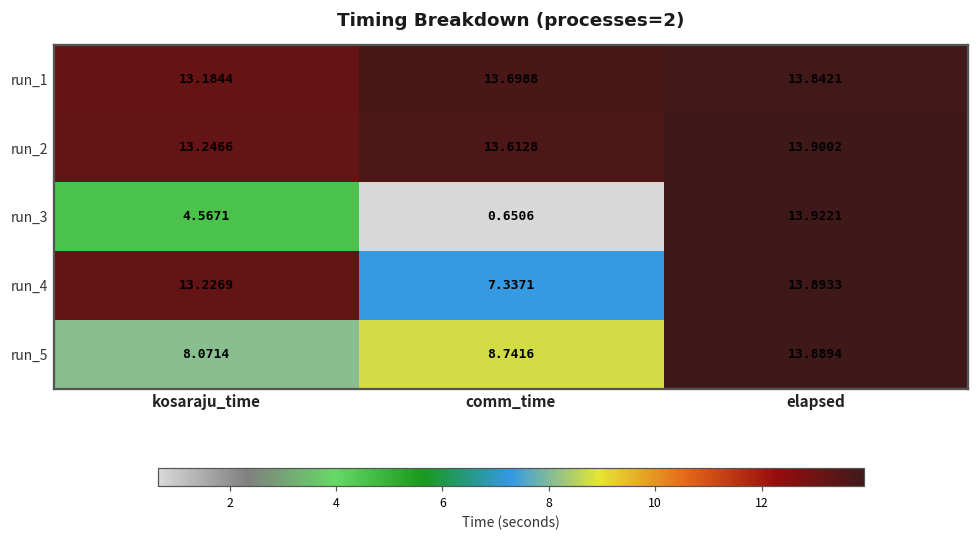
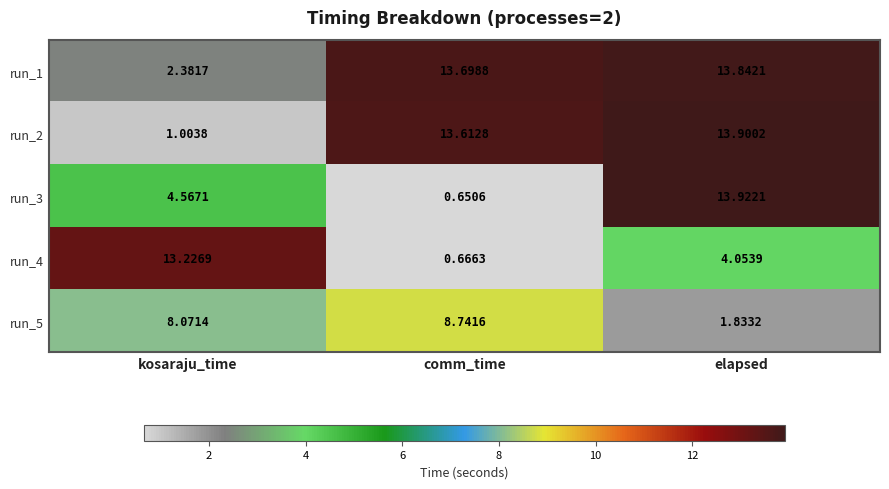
run_1, kosaraju_time: 13.1844 -> 2.3817
run_2, kosaraju_time: 13.2466 -> 1.0038
run_4, comm_time: 7.3371 -> 0.6663
run_4, elapsed: 13.8933 -> 4.0539
run_5, elapsed: 13.8894 -> 1.8332
